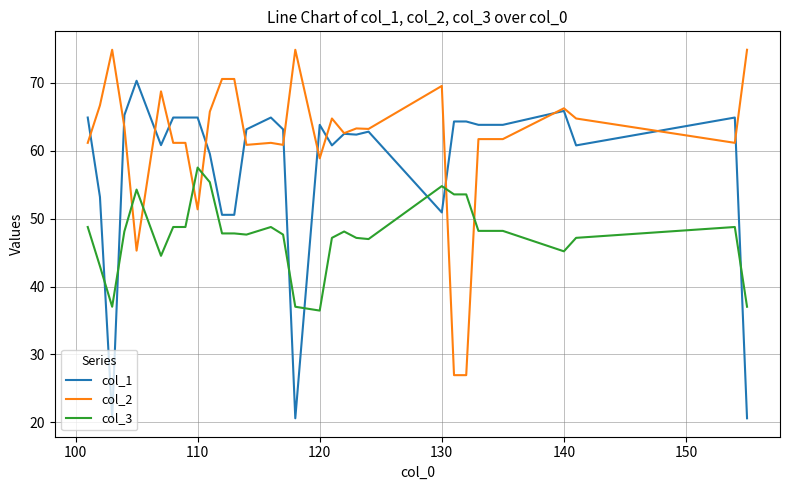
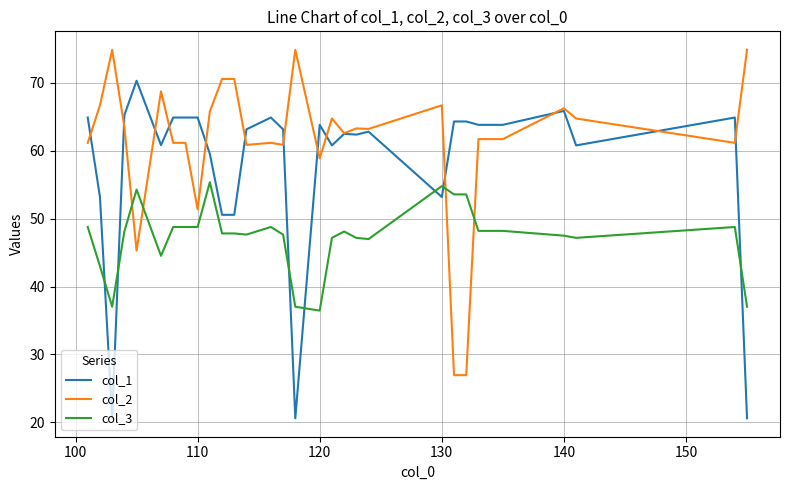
col_3, 110: 58 -> 49
col_1, 130: 51 -> 53
col_2, 130: 70 -> 67
col_3, 140: 45 -> 47
